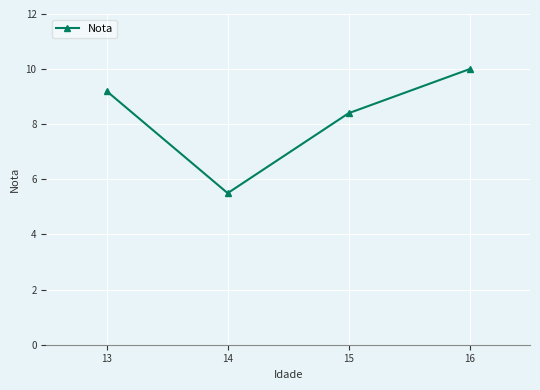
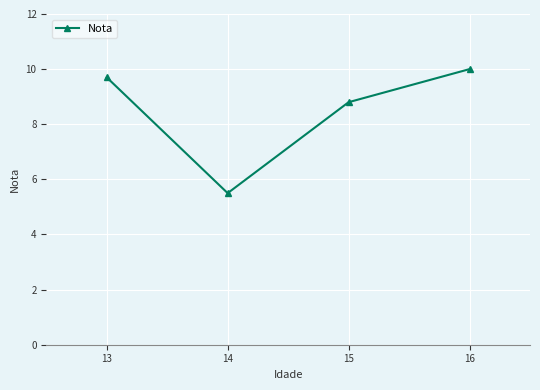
13: 9.2 -> 9.7
15: 8.4 -> 8.8
